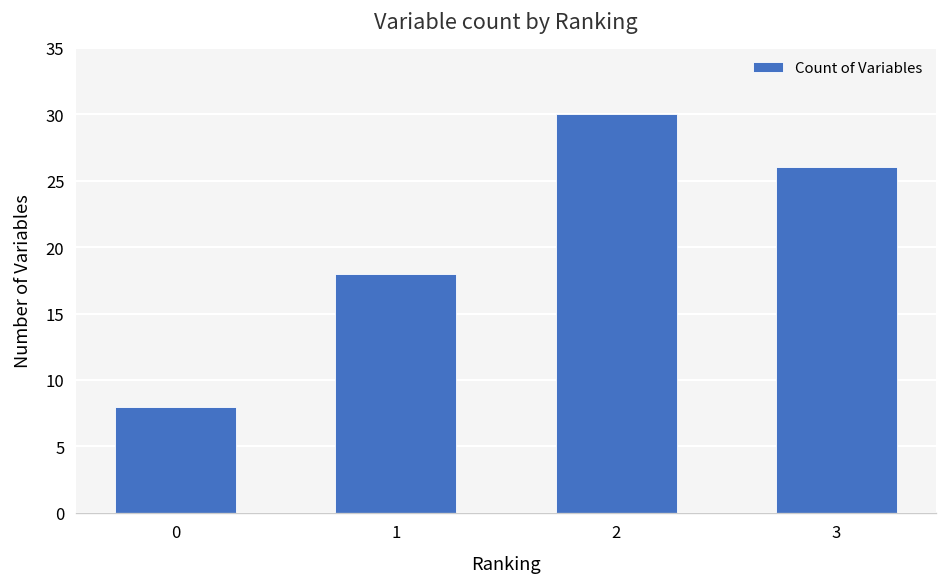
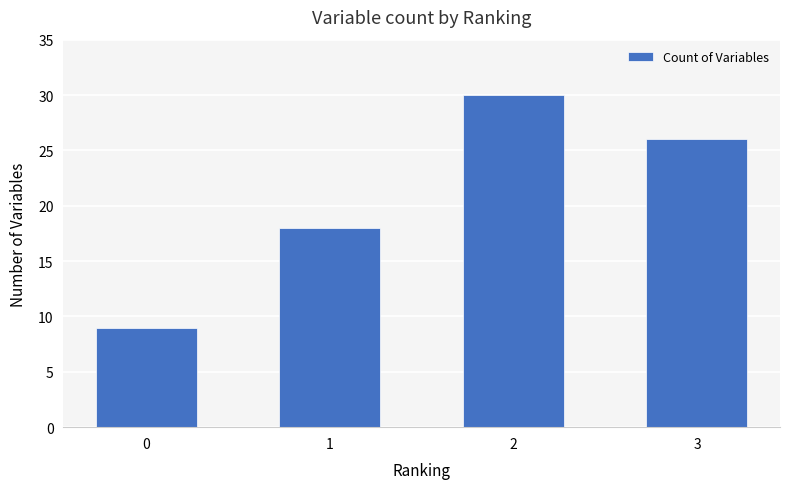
0: 8 -> 9
